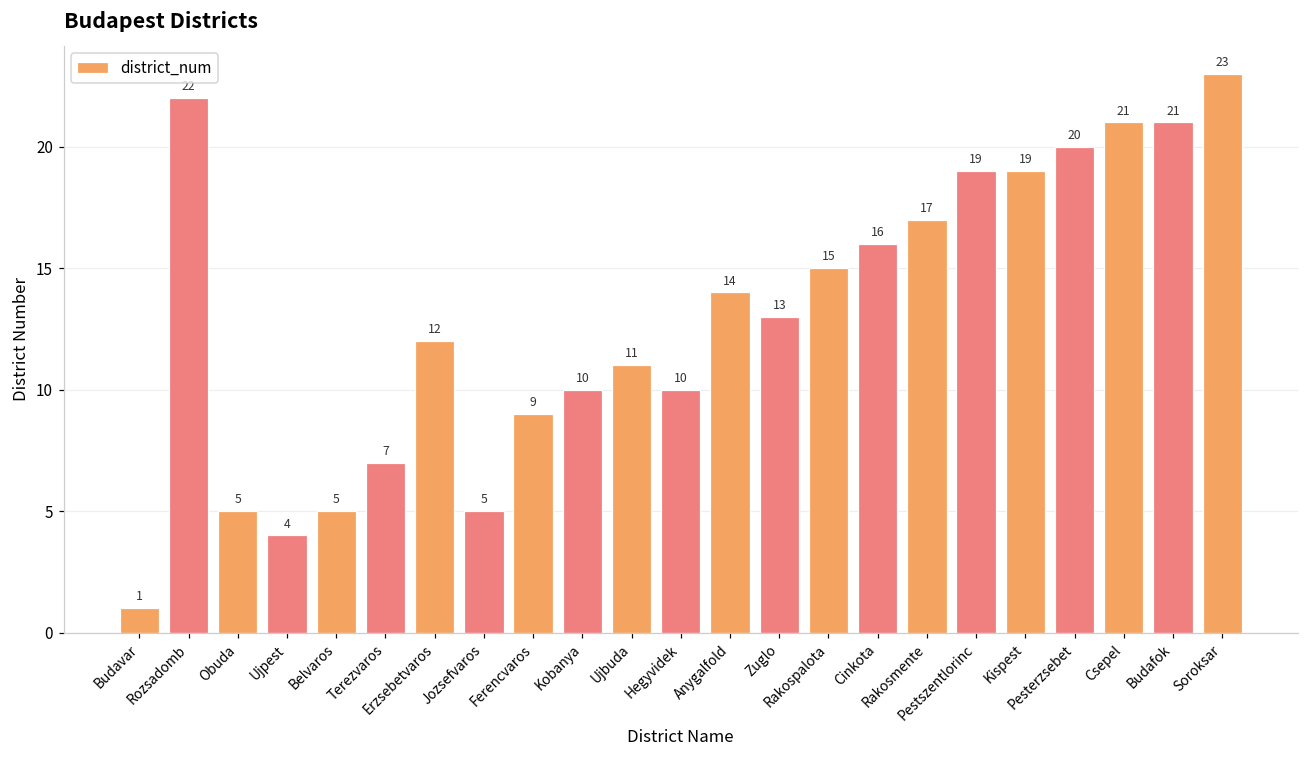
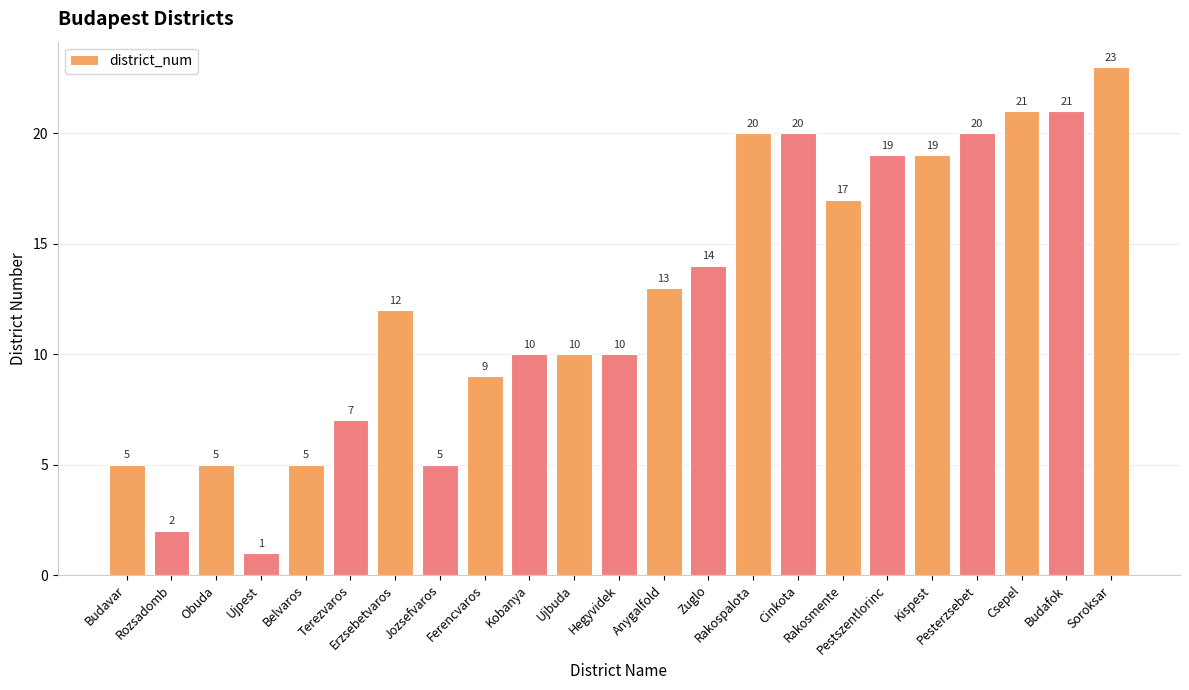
Budavar: 1 -> 5
Rozsadomb: 22 -> 2
Ujpest: 4 -> 1
Ujbuda: 11 -> 10
Anygalfold: 14 -> 13
Zuglo: 13 -> 14
Rakospalota: 15 -> 20
Cinkota: 16 -> 20
